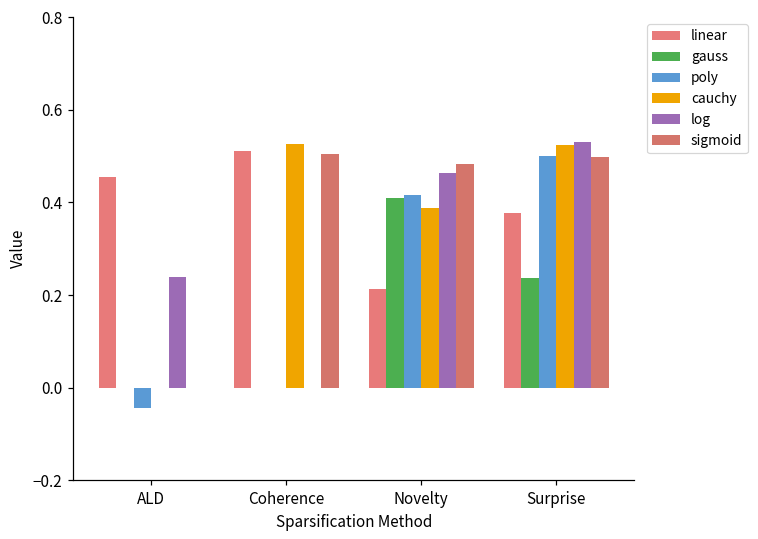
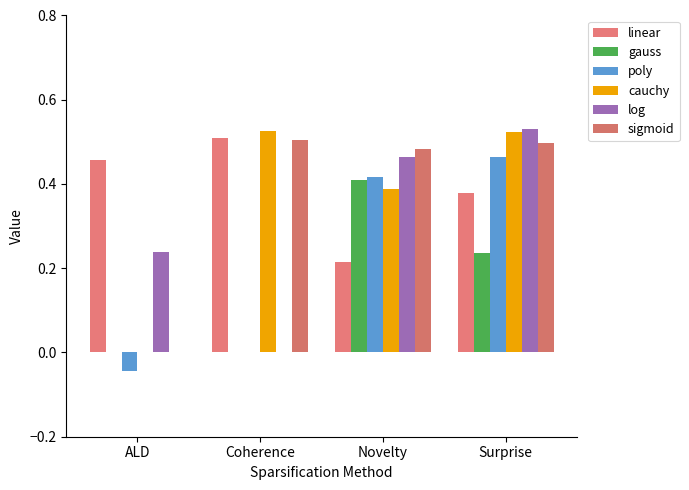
poly, Surprise: 0.50 -> 0.46
